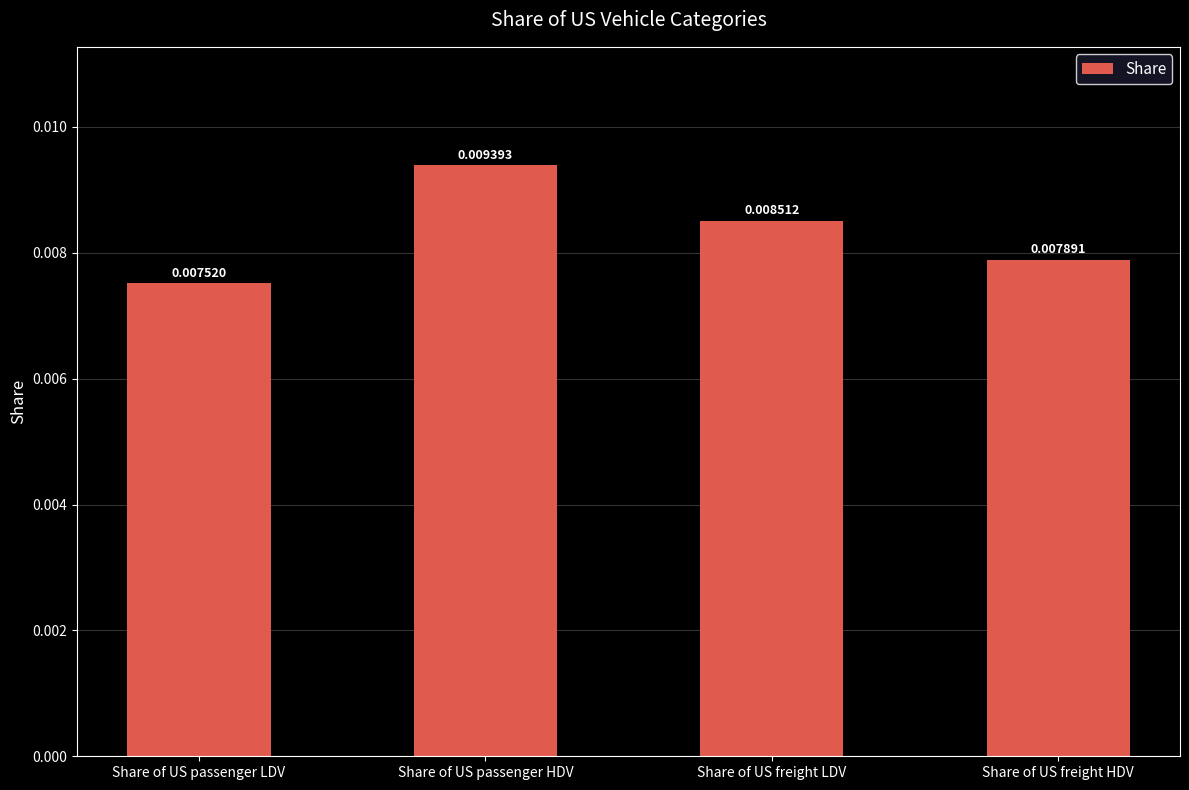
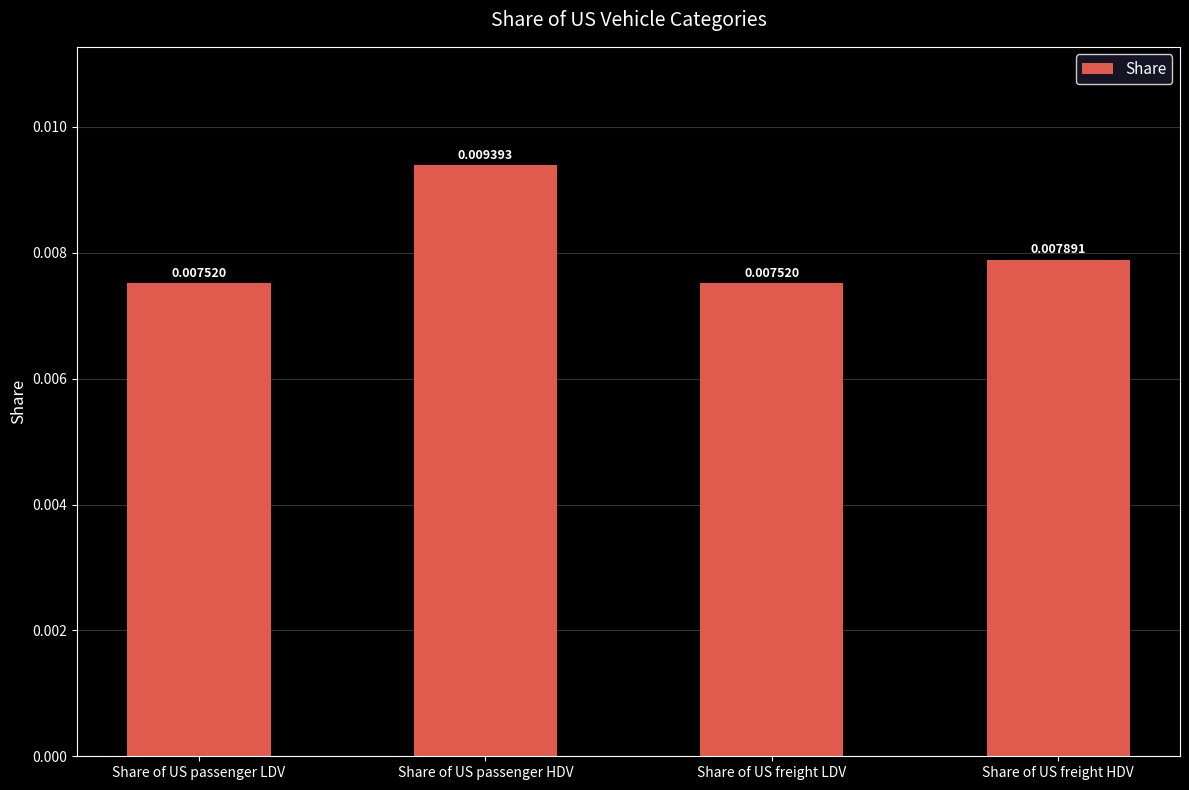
Share of US freight LDV: 0.008512 -> 0.007520
